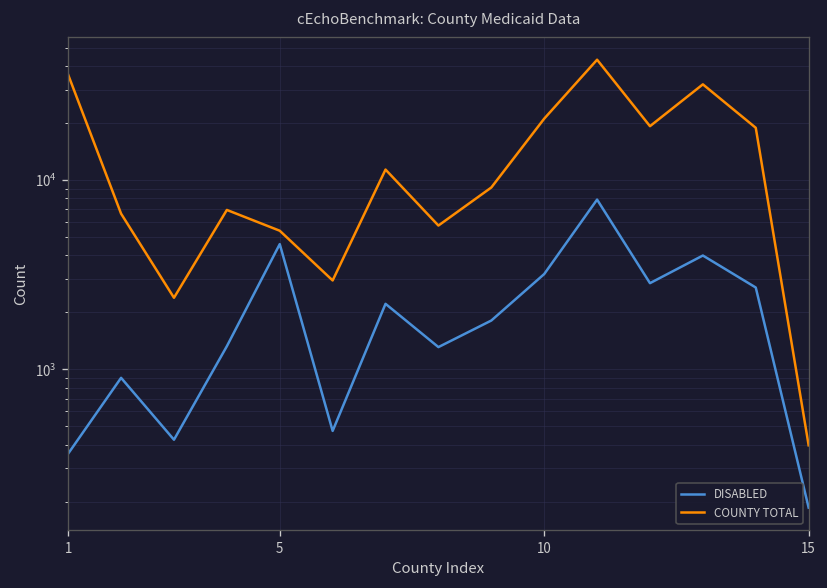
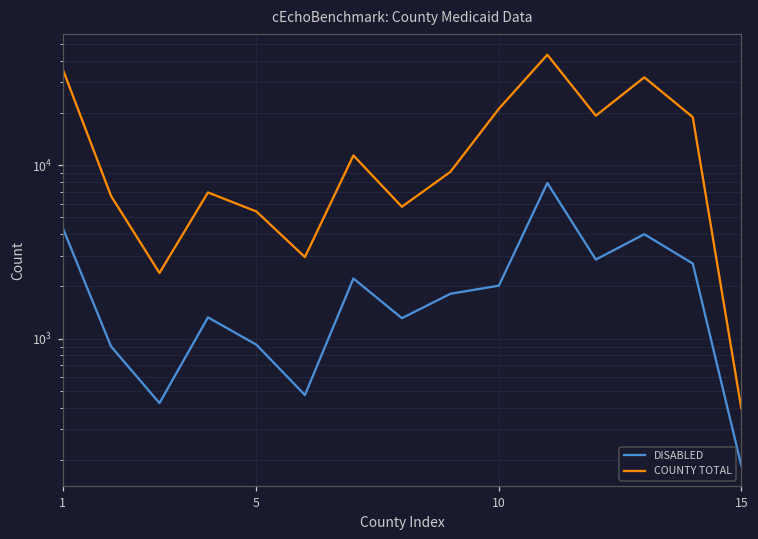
DISABLED, 1: 360 -> 4400
DISABLED, 5: 4600 -> 900
DISABLED, 10: 3200 -> 2000
